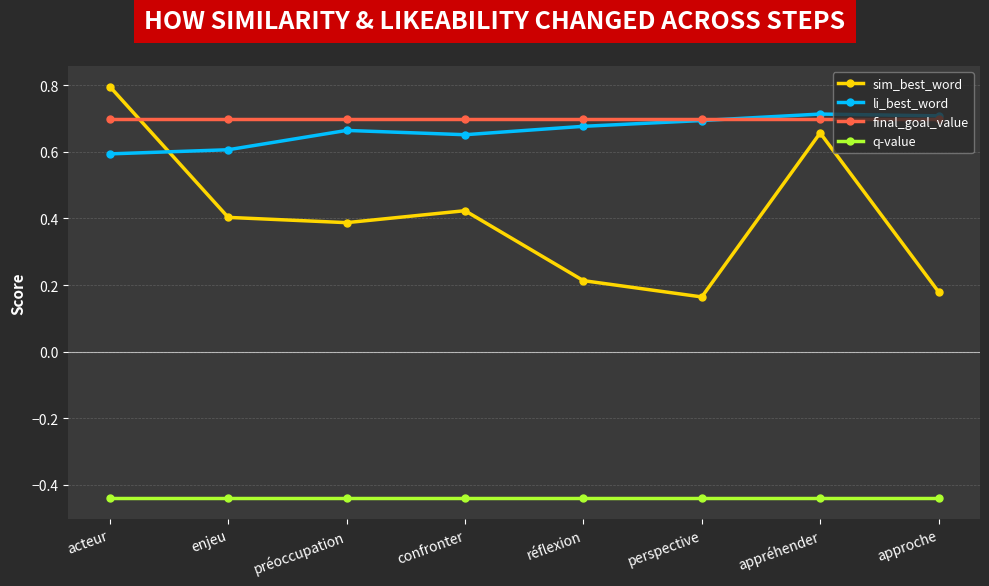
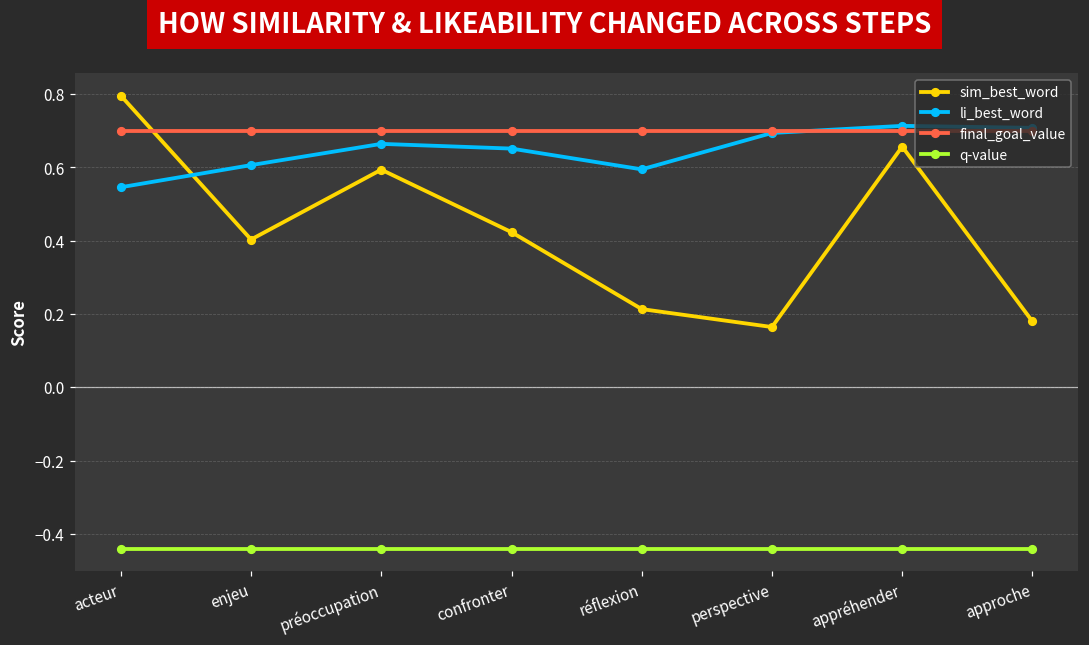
li_best_word, acteur: 0.59 -> 0.55
sim_best_word, préoccupation: 0.39 -> 0.59
li_best_word, réflexion: 0.68 -> 0.59
